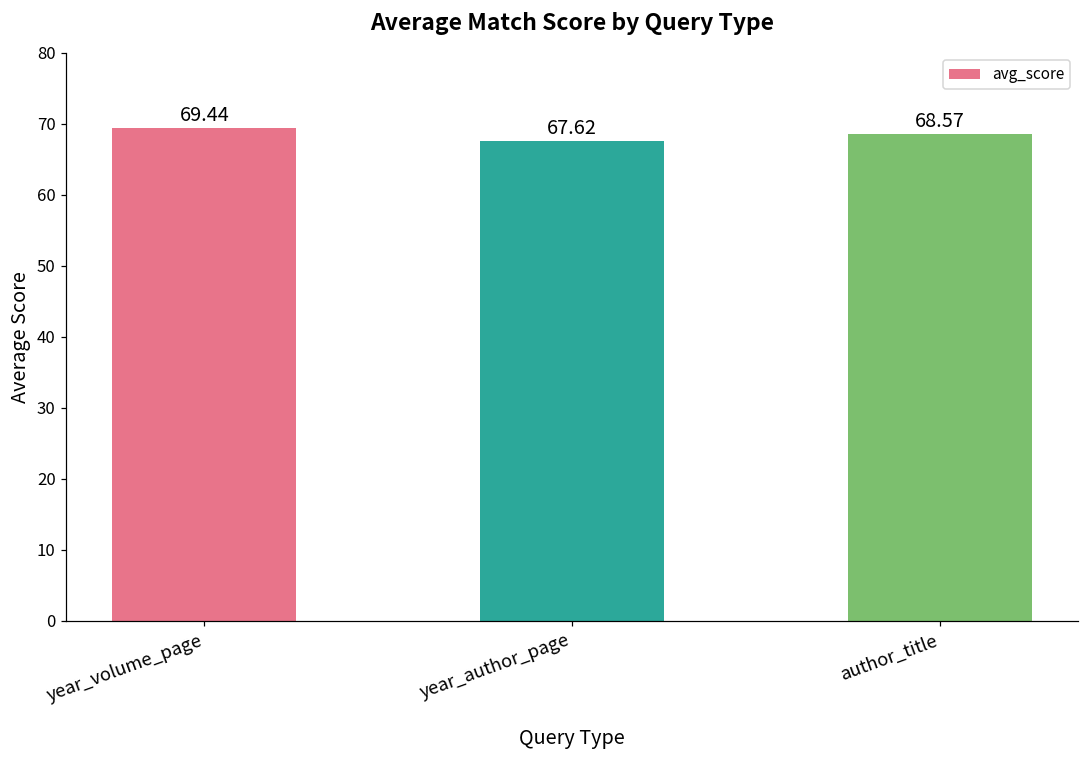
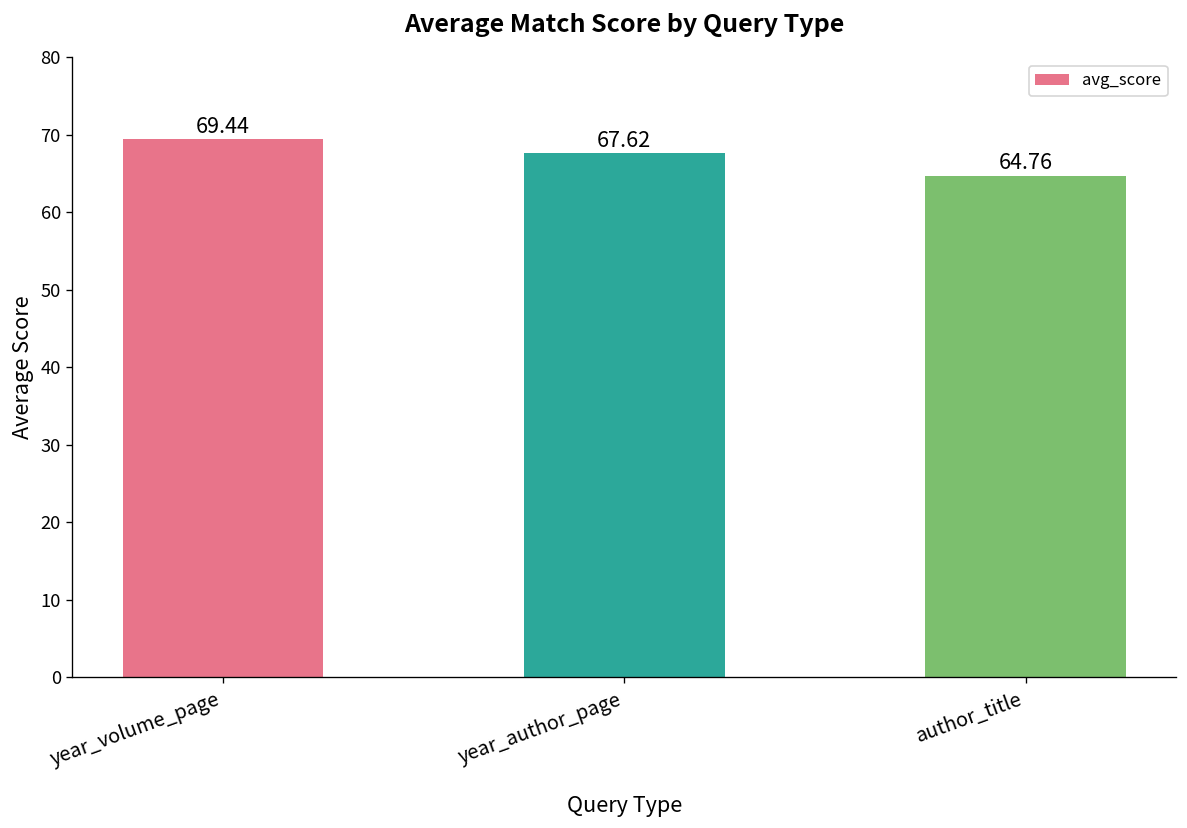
author_title: 68.57 -> 64.76
